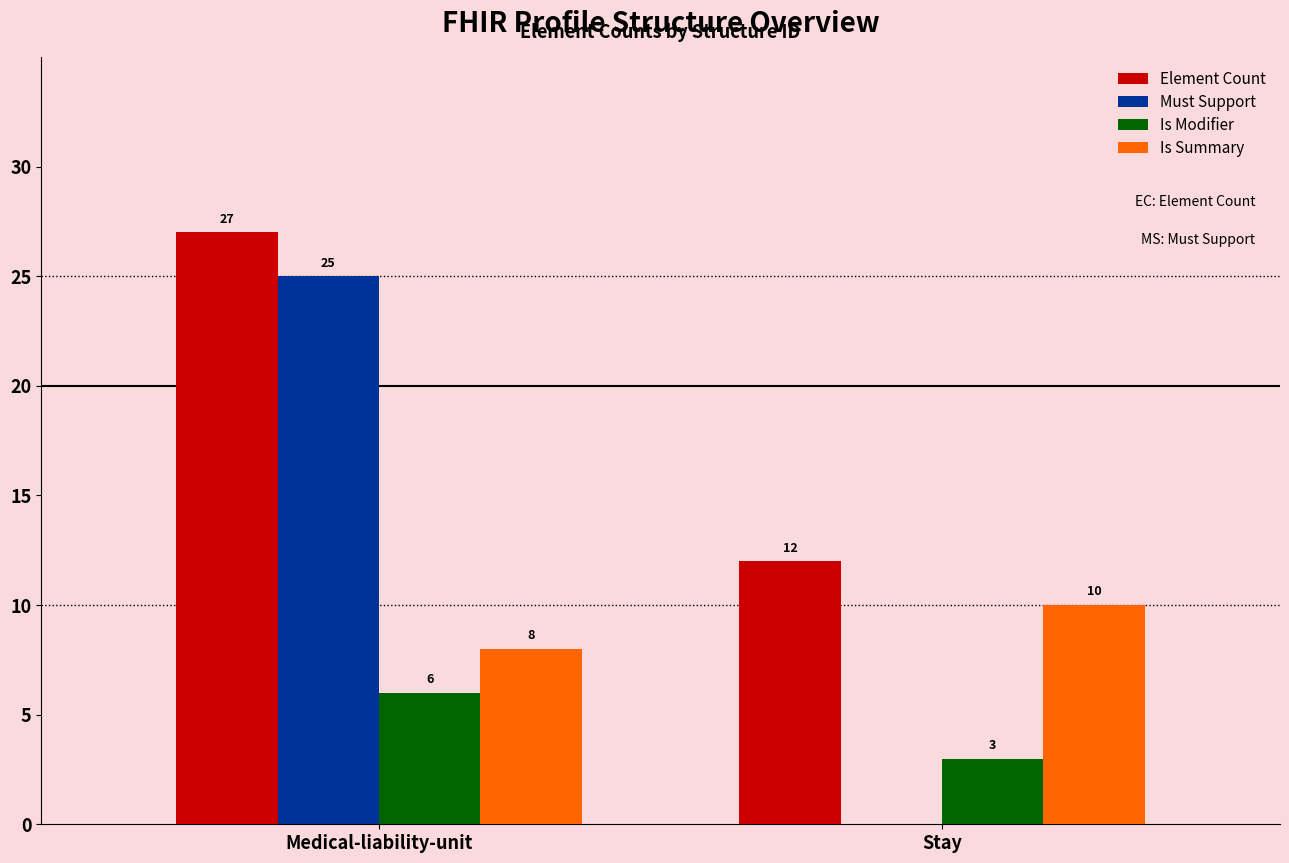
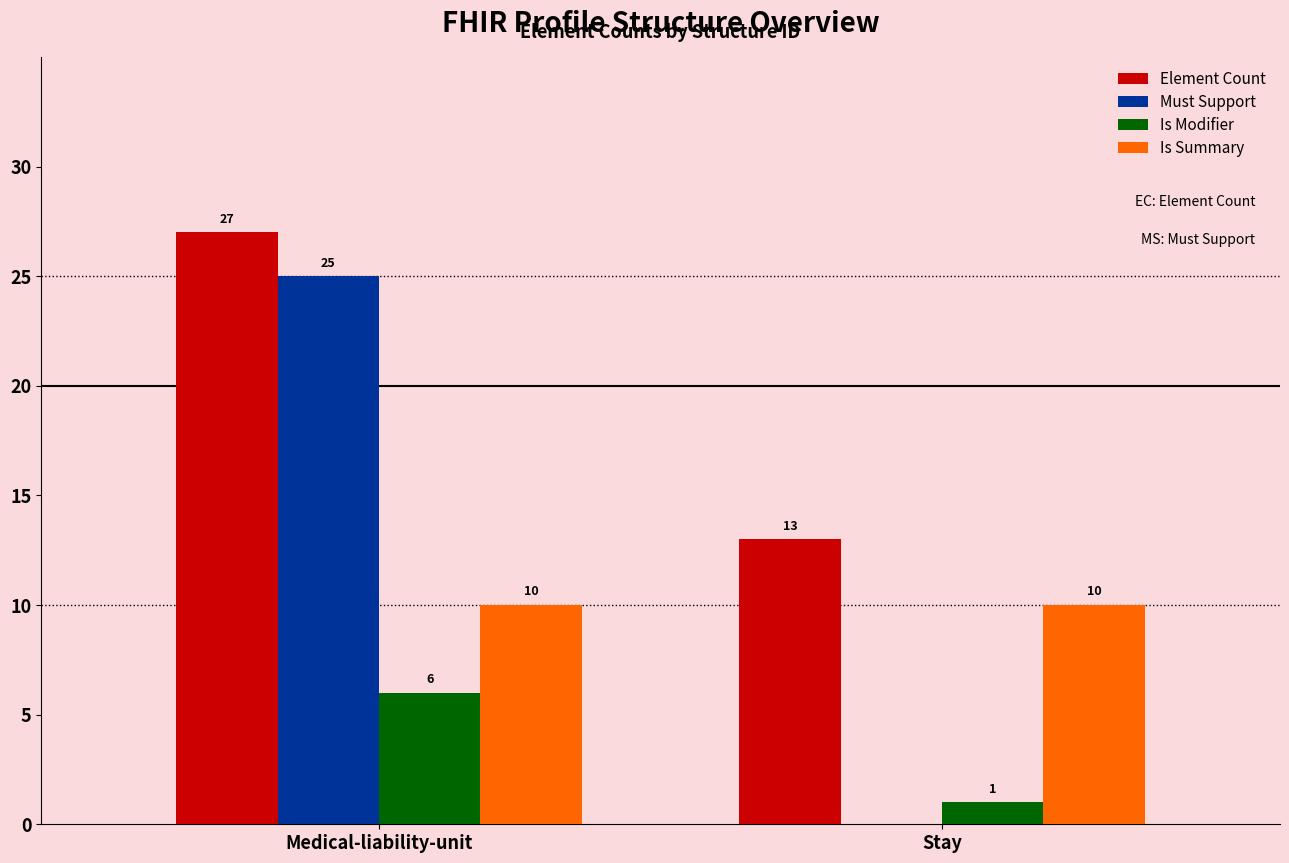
Is Summary, Medical-liability-unit: 8 -> 10
Element Count, Stay: 12 -> 13
Is Modifier, Stay: 3 -> 1
